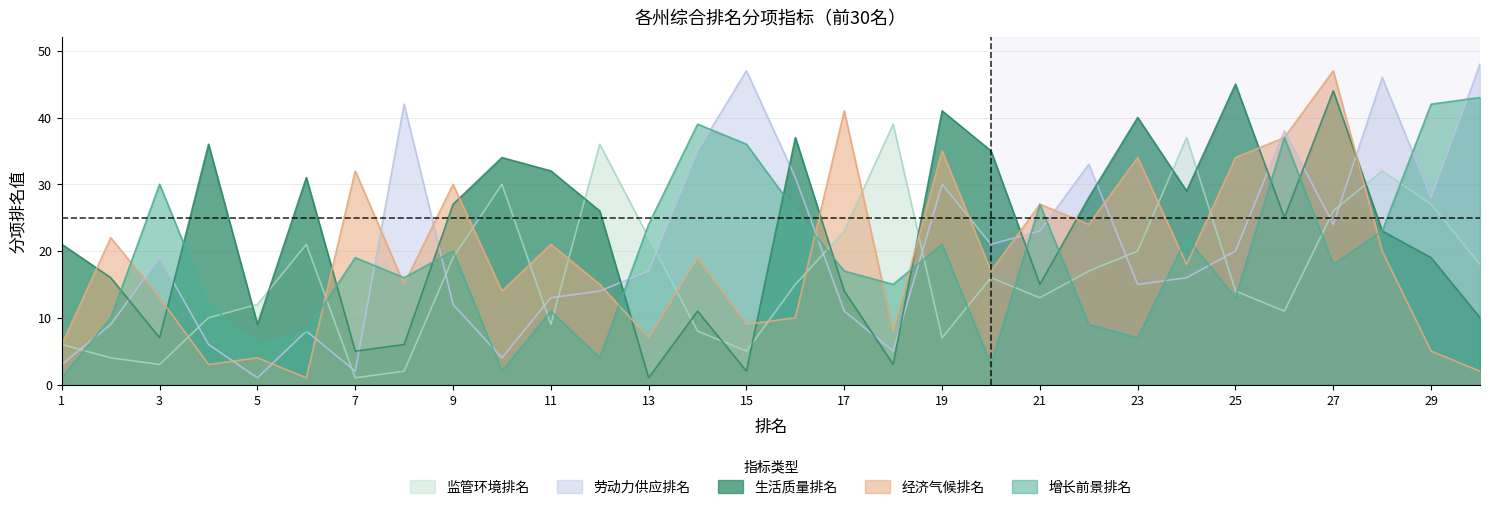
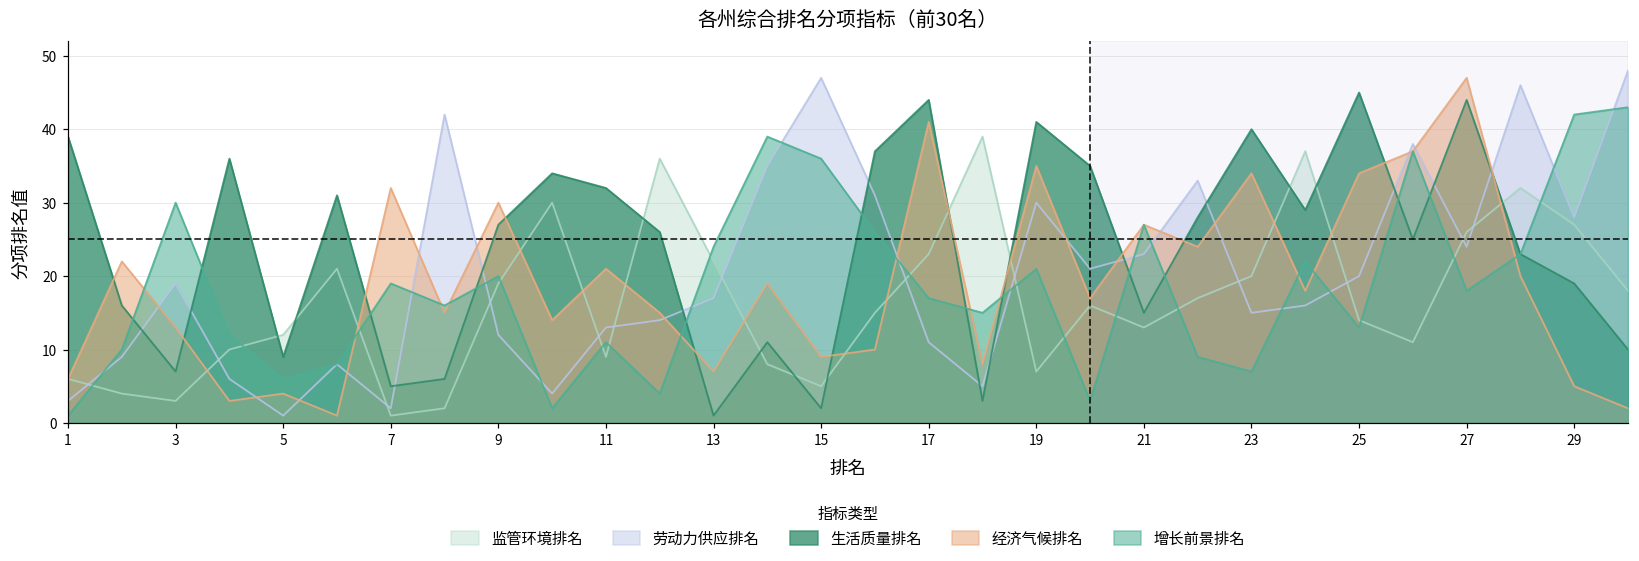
生活质量排名, 1: 21 -> 39
生活质量排名, 17: 14 -> 44
